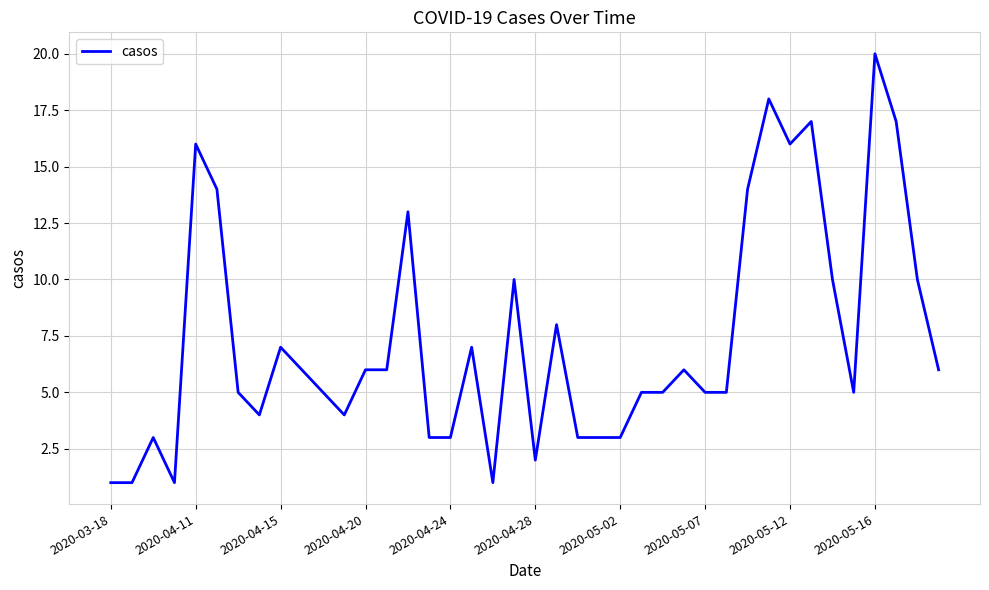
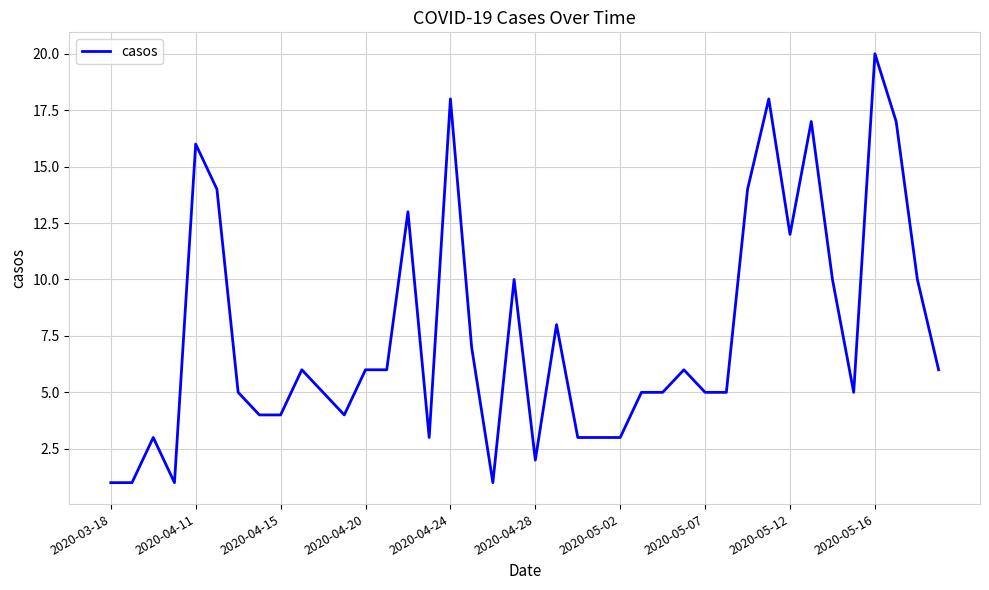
2020-04-15: 7 -> 4
2020-04-24: 3 -> 18
2020-05-12: 16 -> 12
